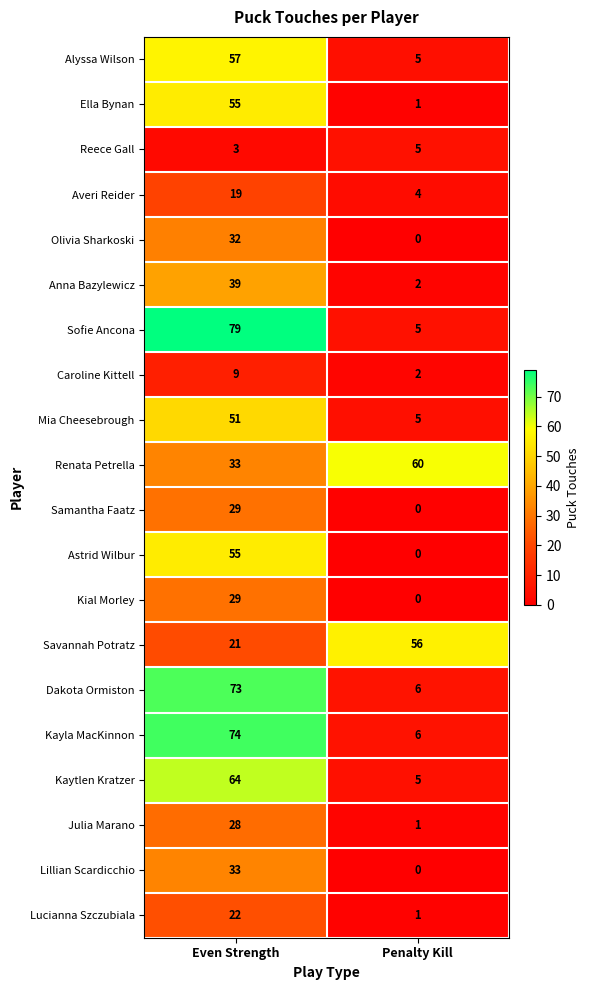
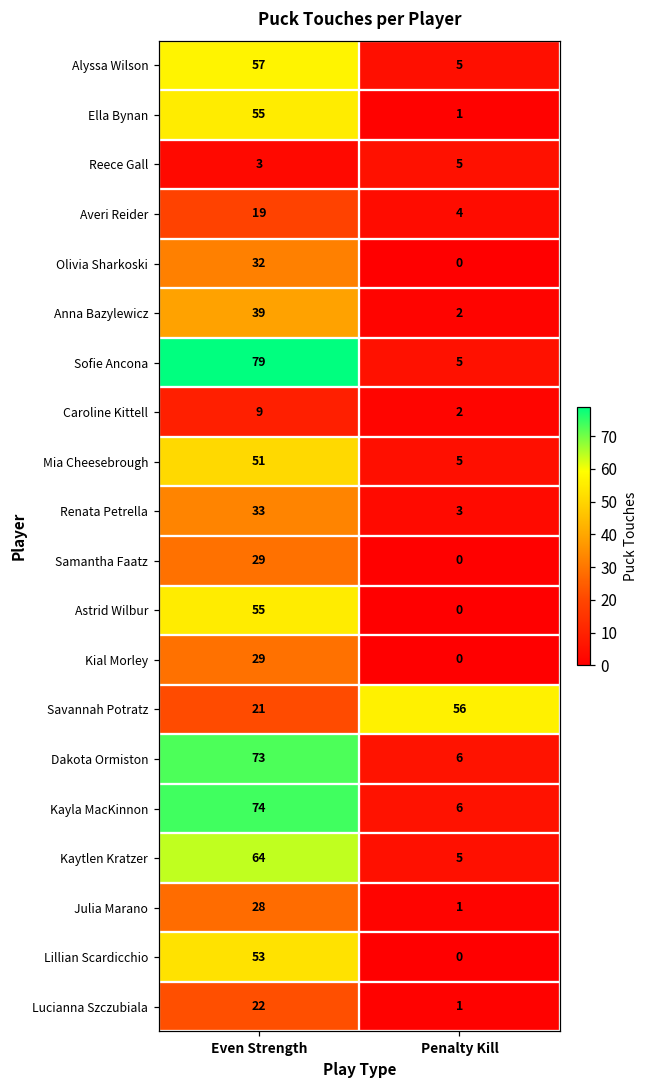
Renata Petrella, Penalty Kill: 60 -> 3
Lillian Scardicchio, Even Strength: 33 -> 53
